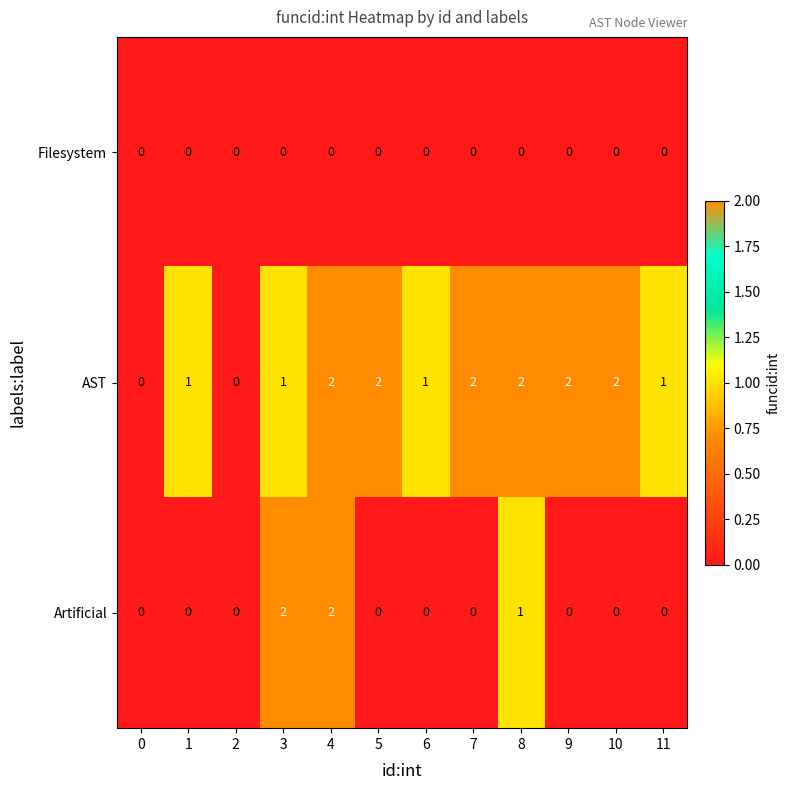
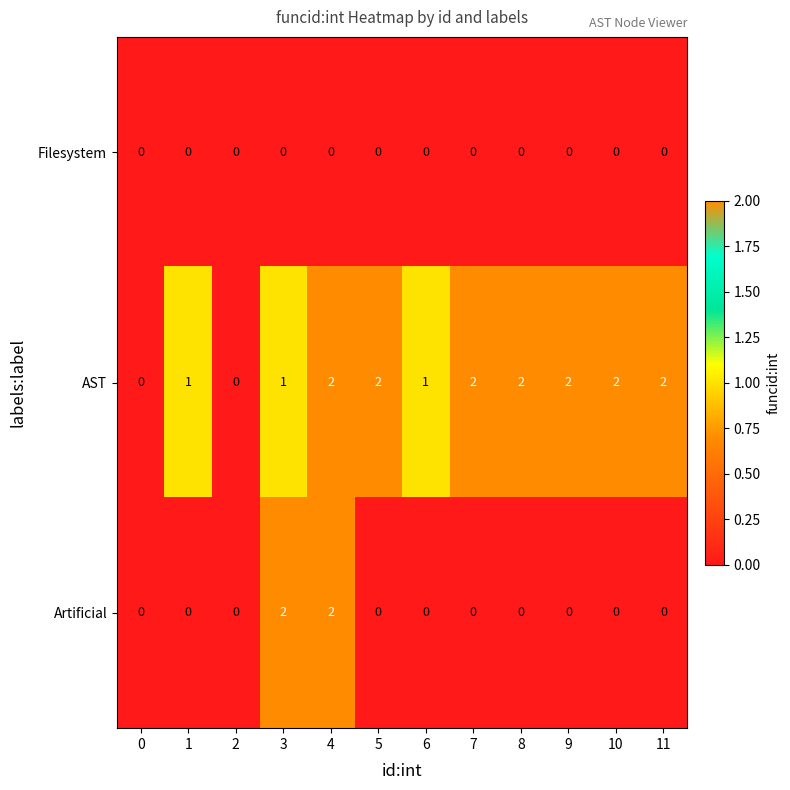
AST, 11: 1 -> 2
Artificial, 8: 1 -> 0
